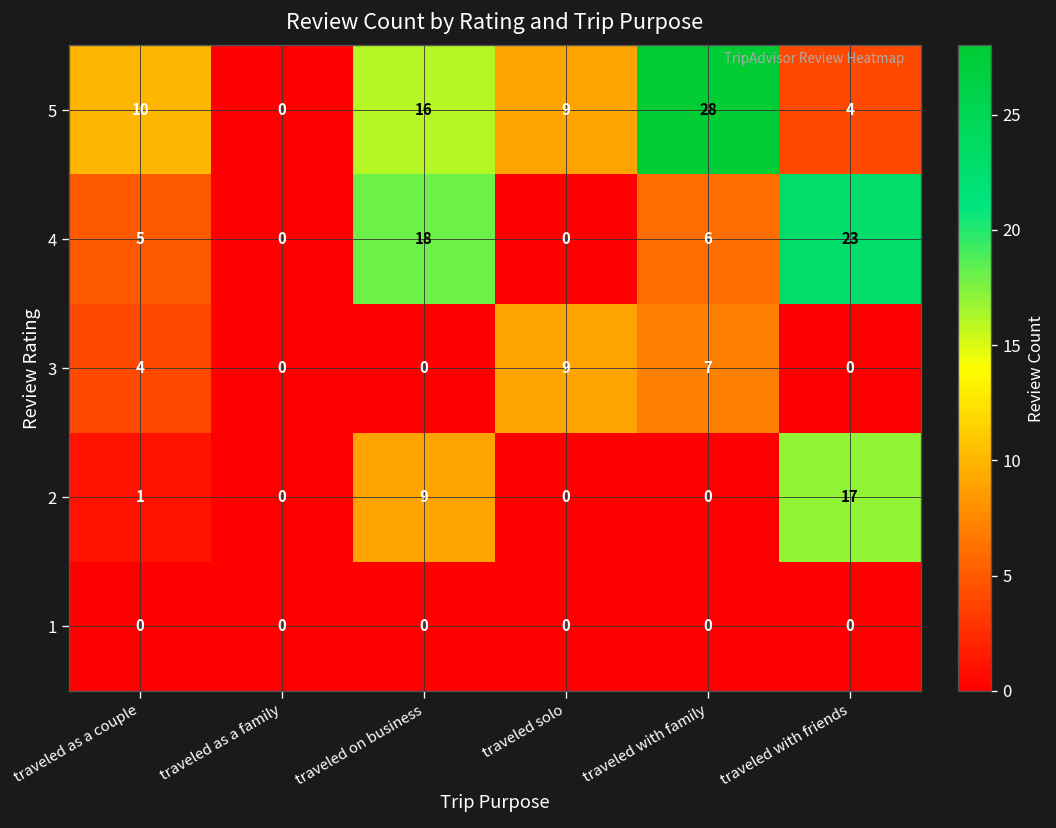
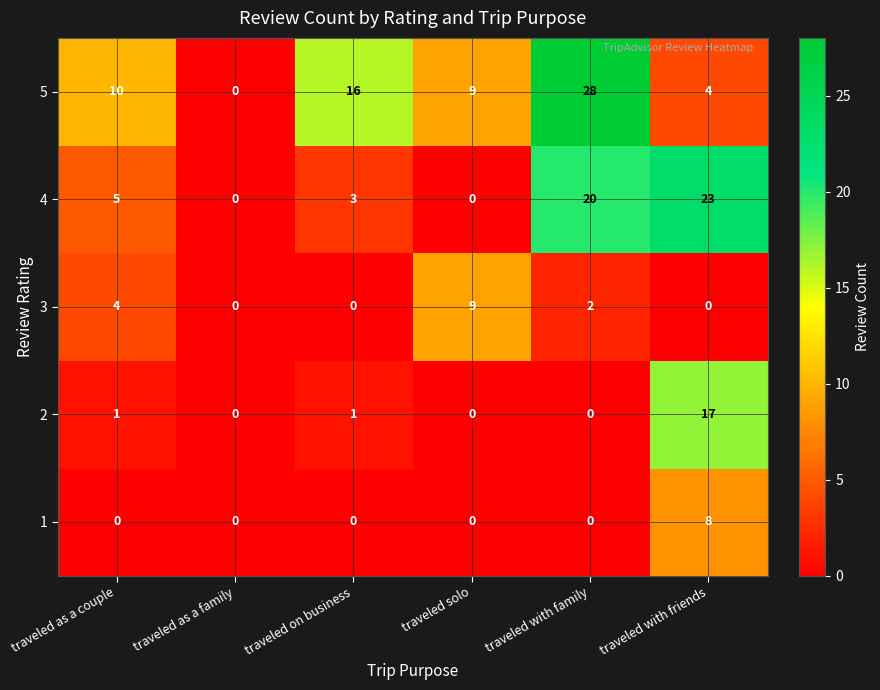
4, traveled on business: 18 -> 3
4, traveled with family: 6 -> 20
3, traveled with family: 7 -> 2
2, traveled on business: 9 -> 1
1, traveled with friends: 0 -> 8
